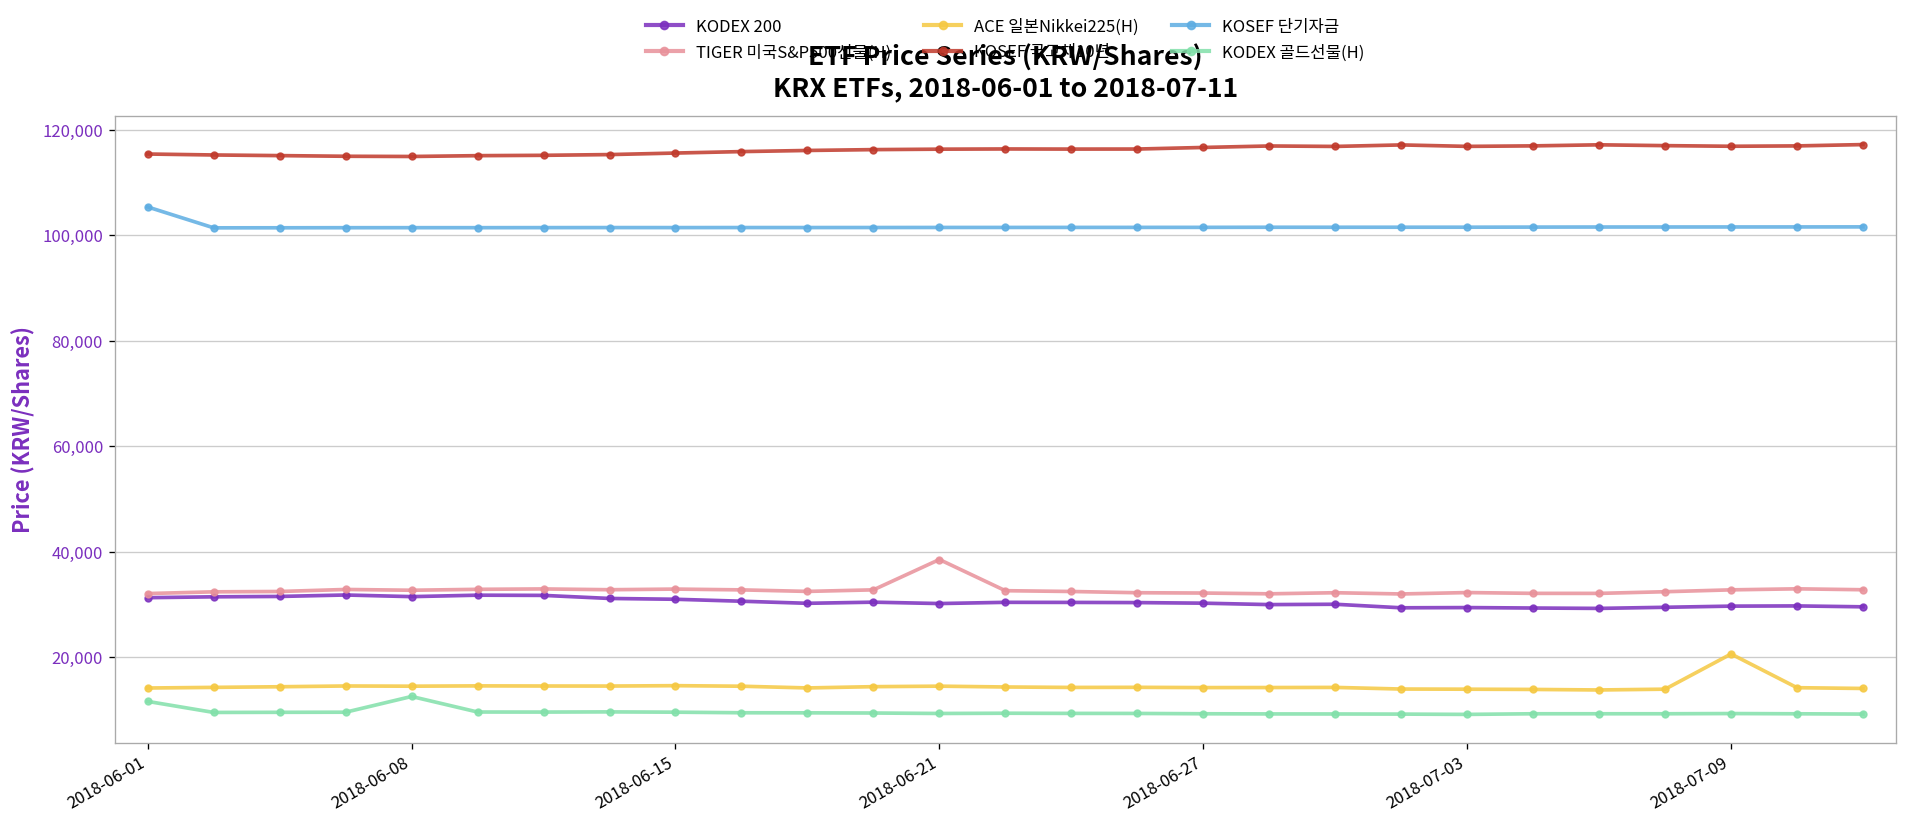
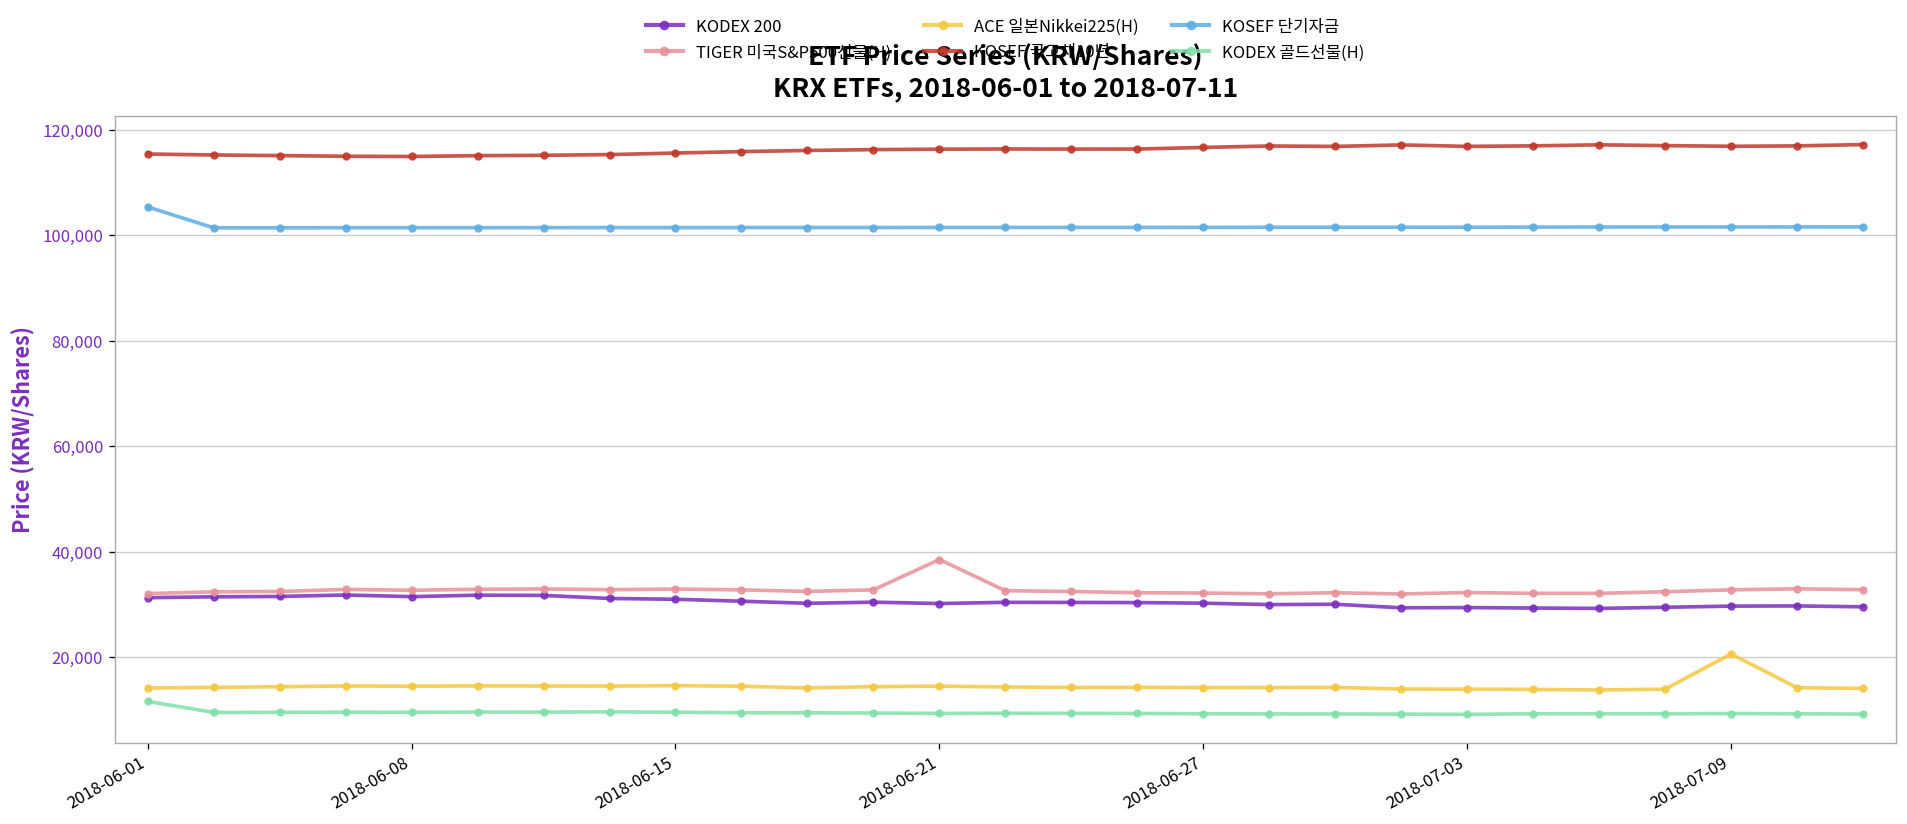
KODEX 골드선물(H), 2018-06-08: 13,000 -> 10,000
